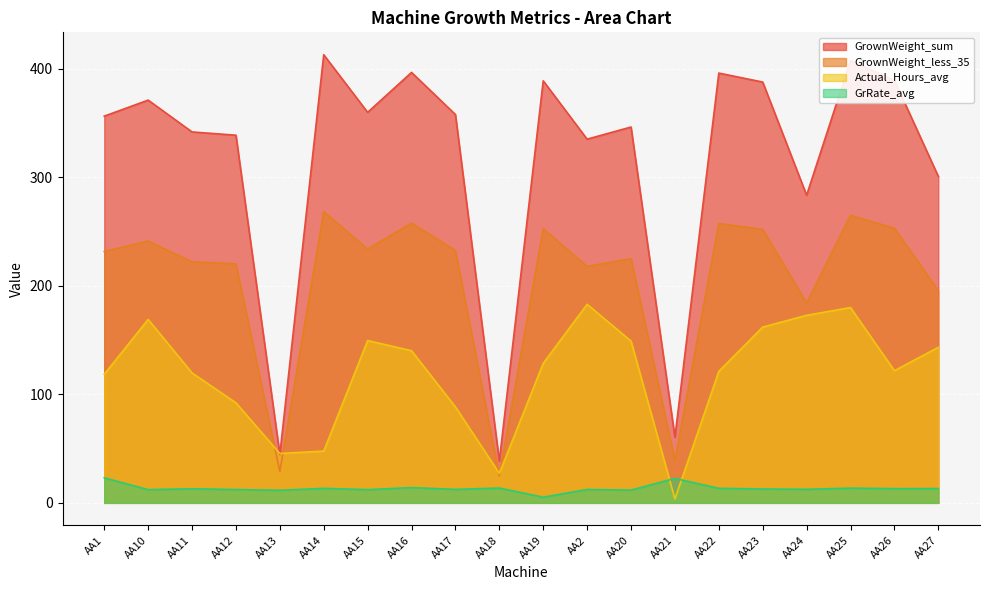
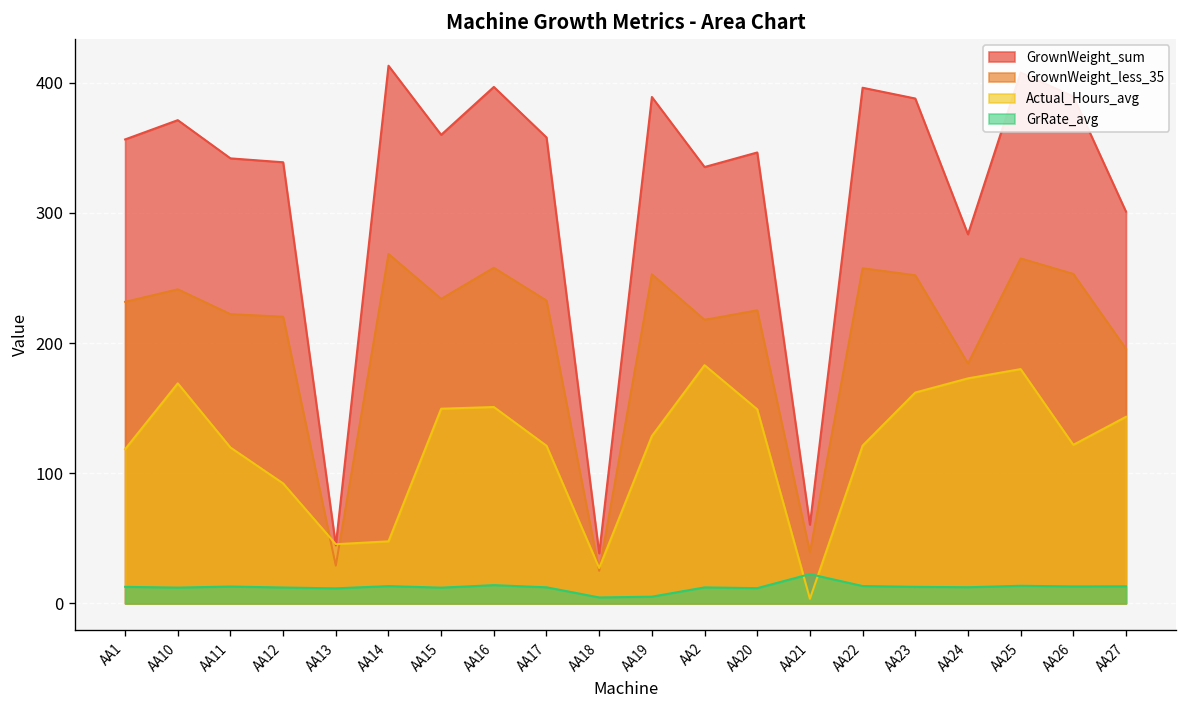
GrRate_avg, AA1: 23 -> 13
Actual_Hours_avg, AA16: 140 -> 151
Actual_Hours_avg, AA17: 88 -> 121
GrRate_avg, AA18: 14 -> 5
